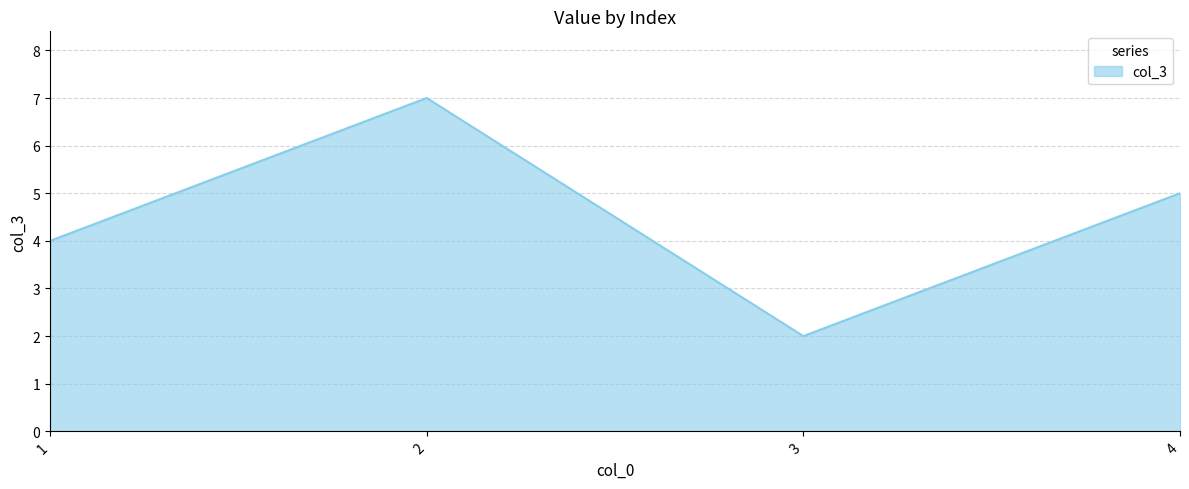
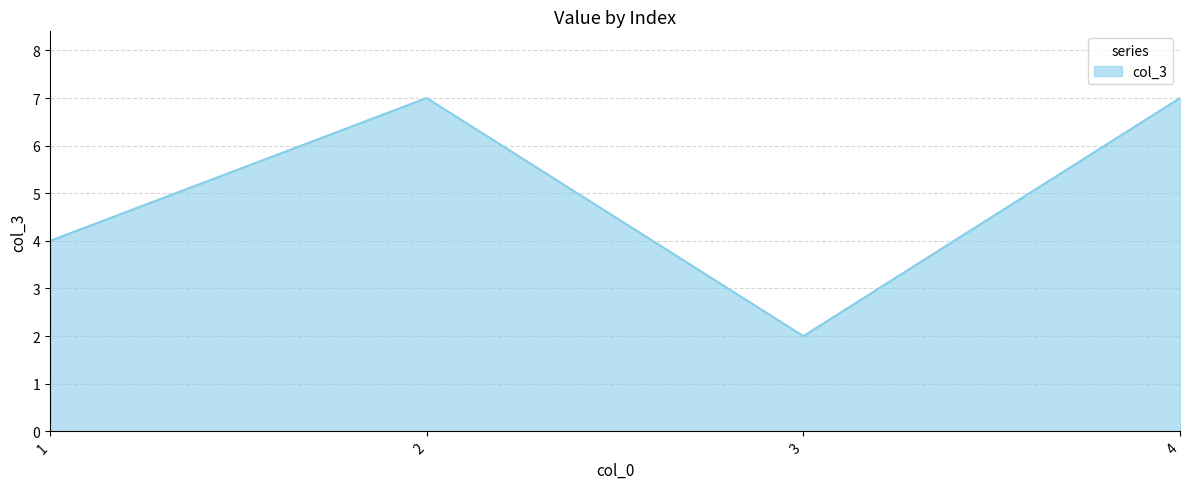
4: 5 -> 7
